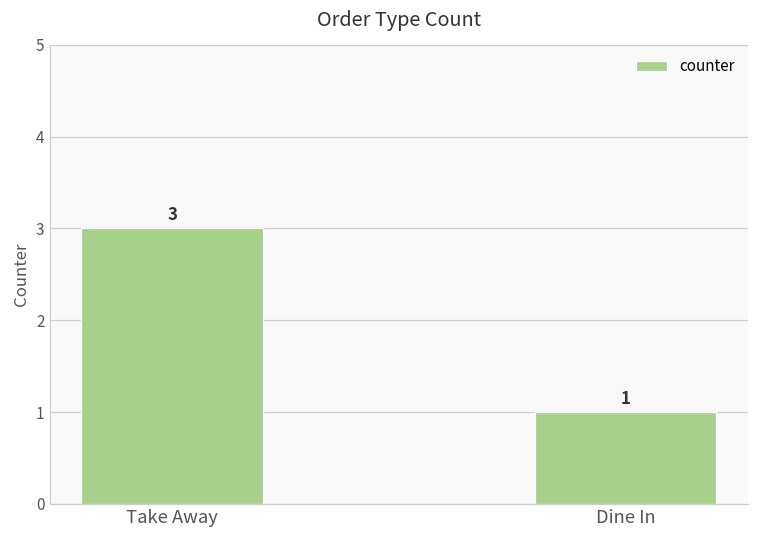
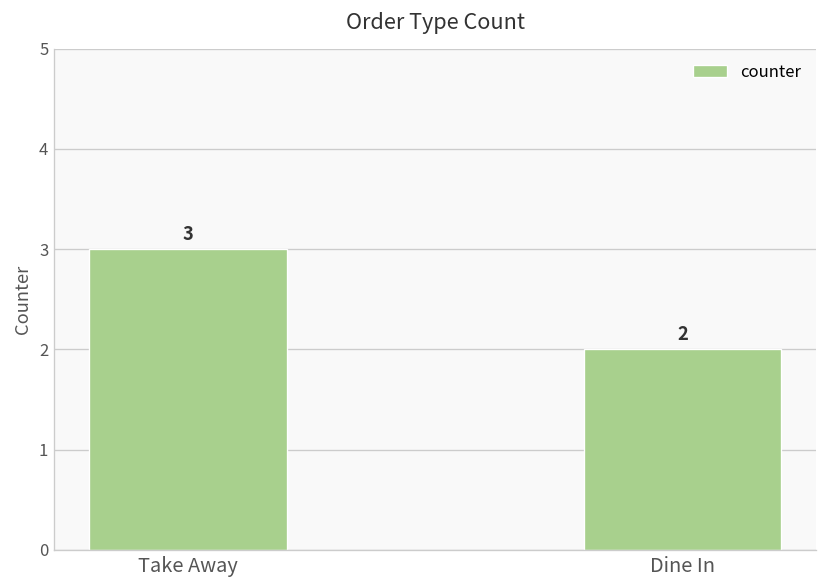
Dine In: 1 -> 2
